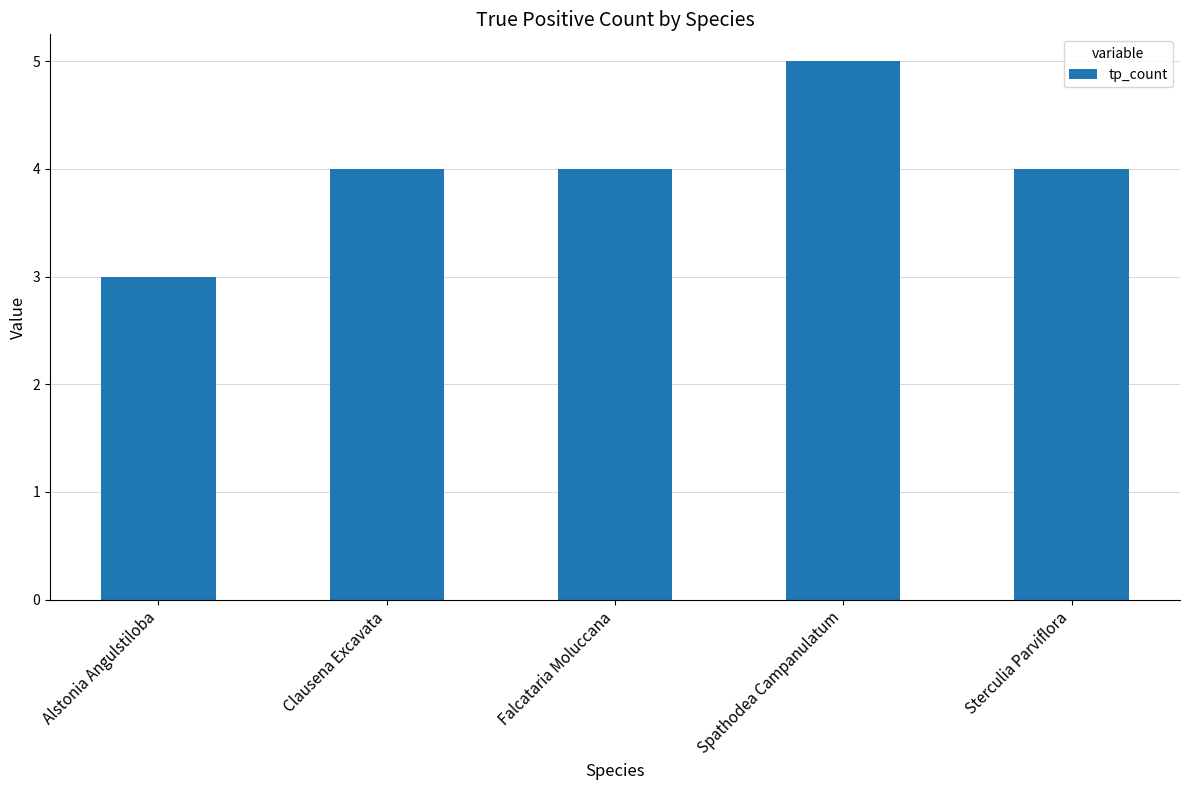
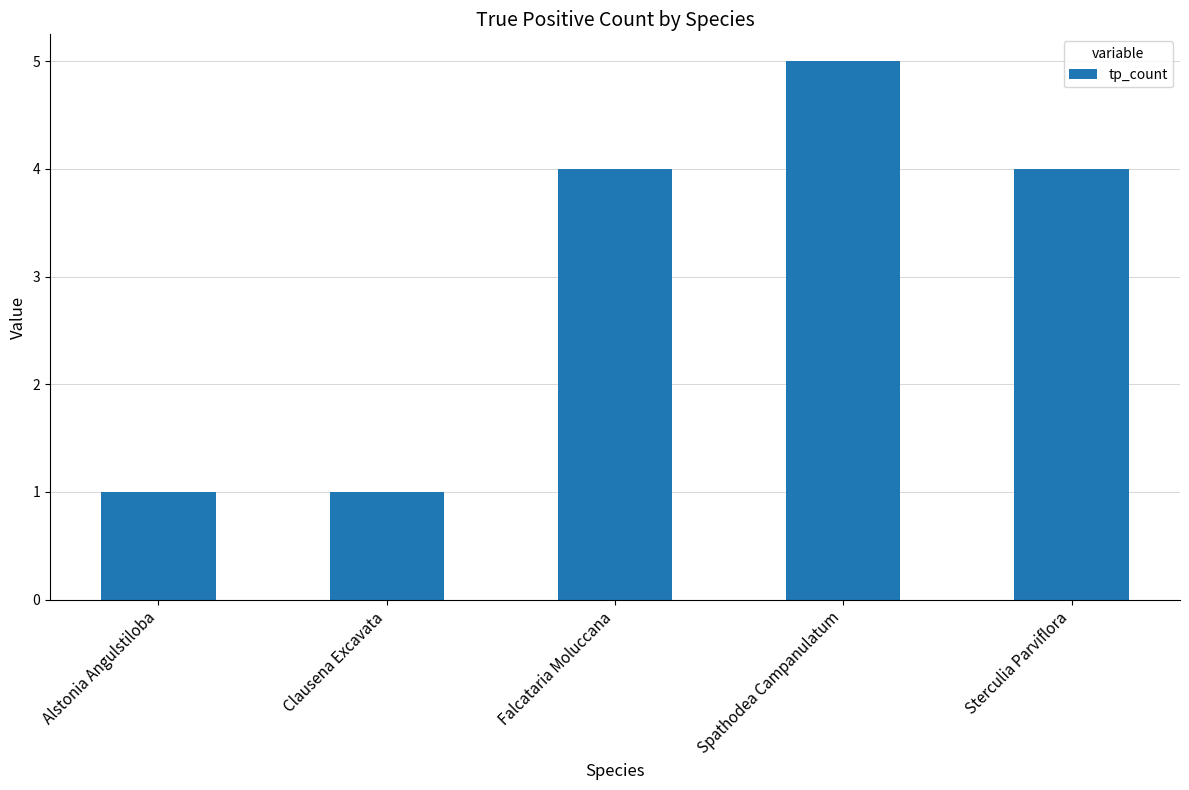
Alstonia Angulstiloba: 3 -> 1
Clausena Excavata: 4 -> 1
